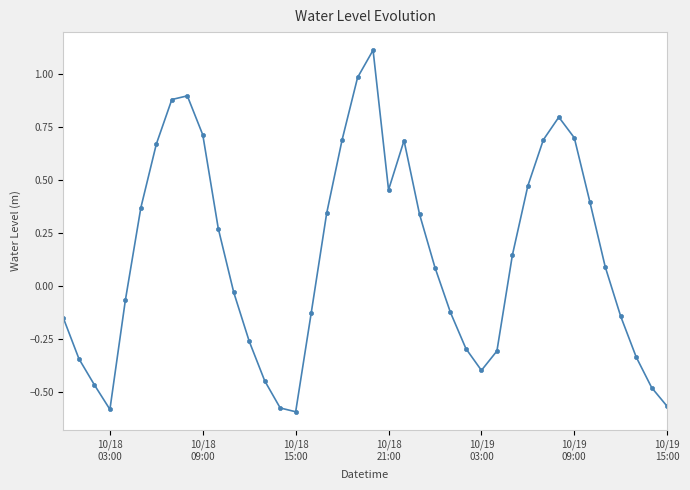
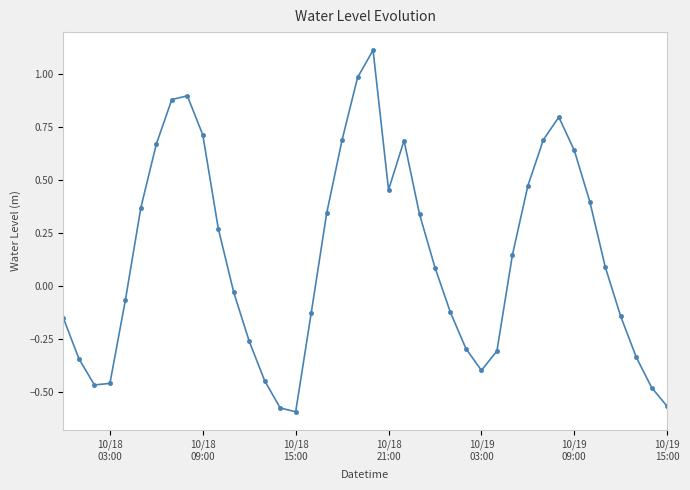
10/18 03:00: -0.58 -> -0.46
10/19 09:00: 0.70 -> 0.64
